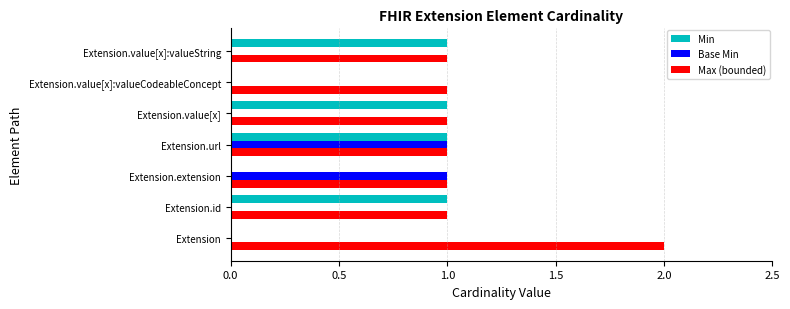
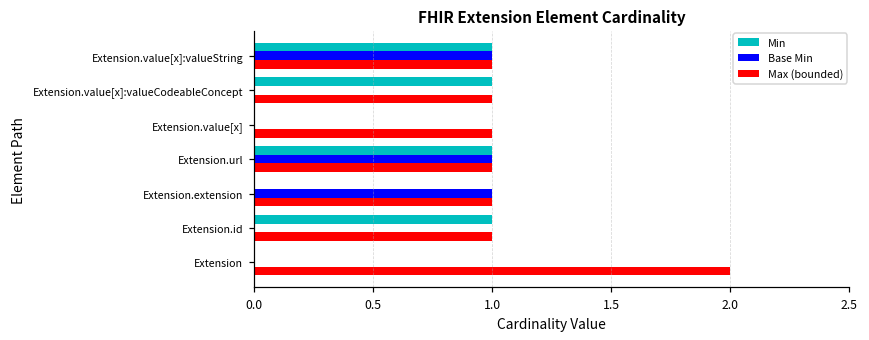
Base Min, Extension.value[x]:valueString: 0 -> 1
Min, Extension.value[x]:valueCodeableConcept: 0 -> 1
Min, Extension.value[x]: 1 -> 0
